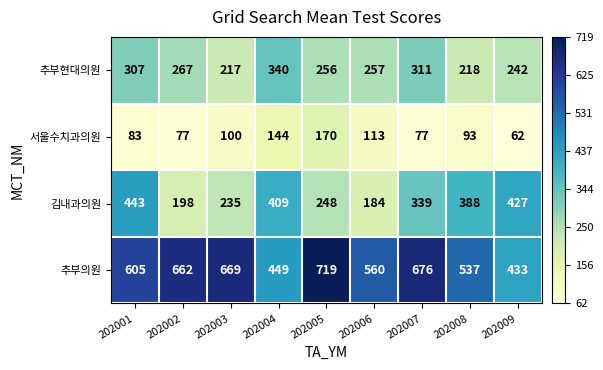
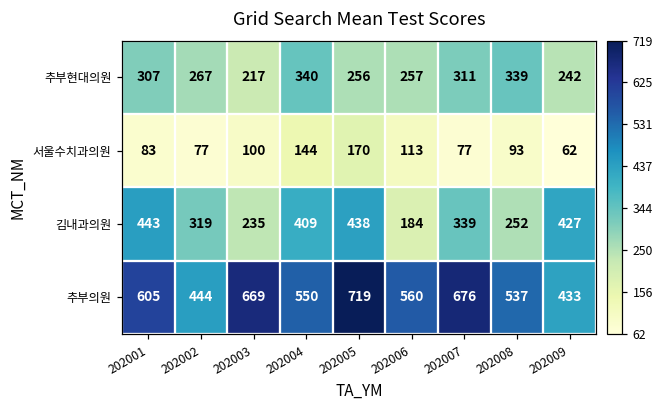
추부현대의원, 202008: 218 -> 339
김내과의원, 202002: 198 -> 319
김내과의원, 202005: 248 -> 438
김내과의원, 202008: 388 -> 252
추부의원, 202002: 662 -> 444
추부의원, 202004: 449 -> 550
